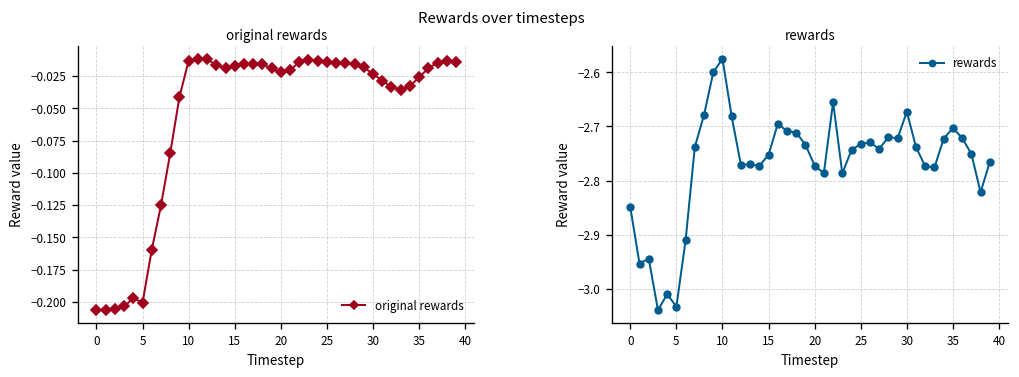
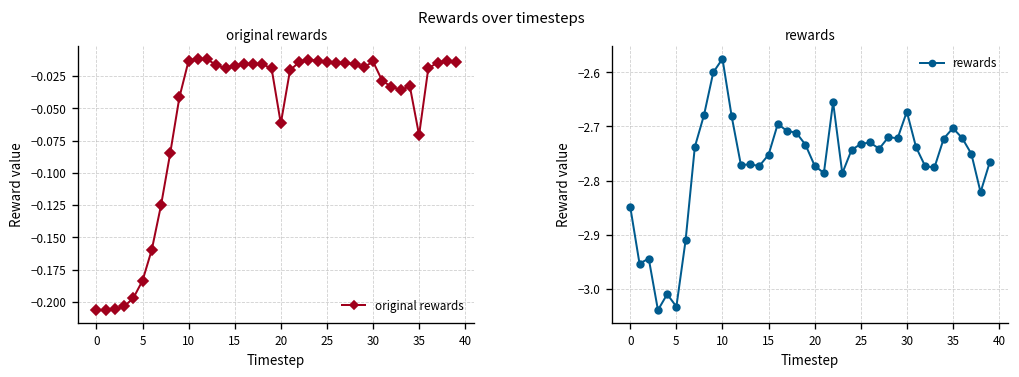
original rewards, 5: -0.201 -> -0.183
original rewards, 20: -0.022 -> -0.062
original rewards, 30: -0.023 -> -0.014
original rewards, 35: -0.026 -> -0.071
